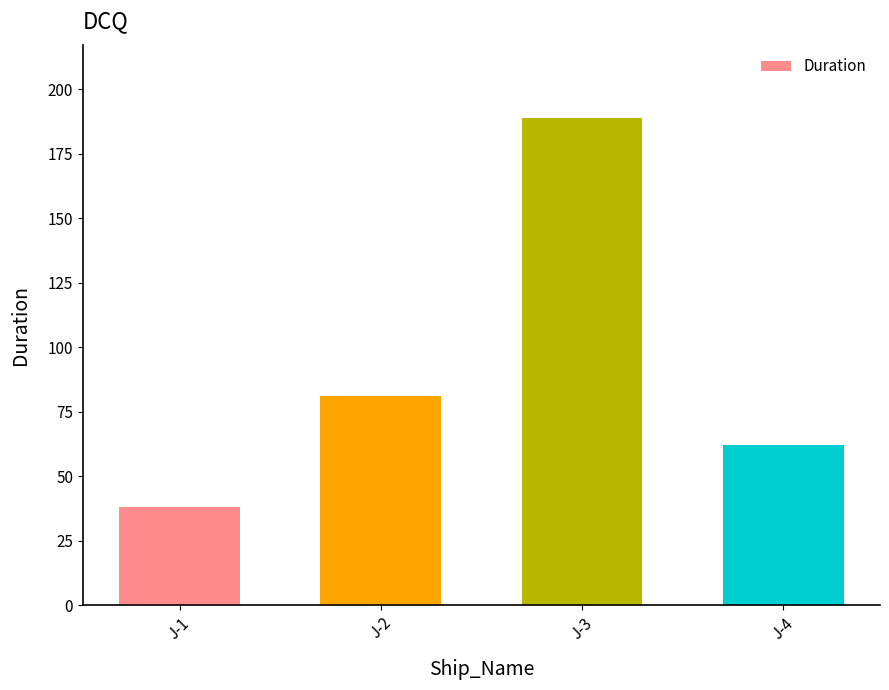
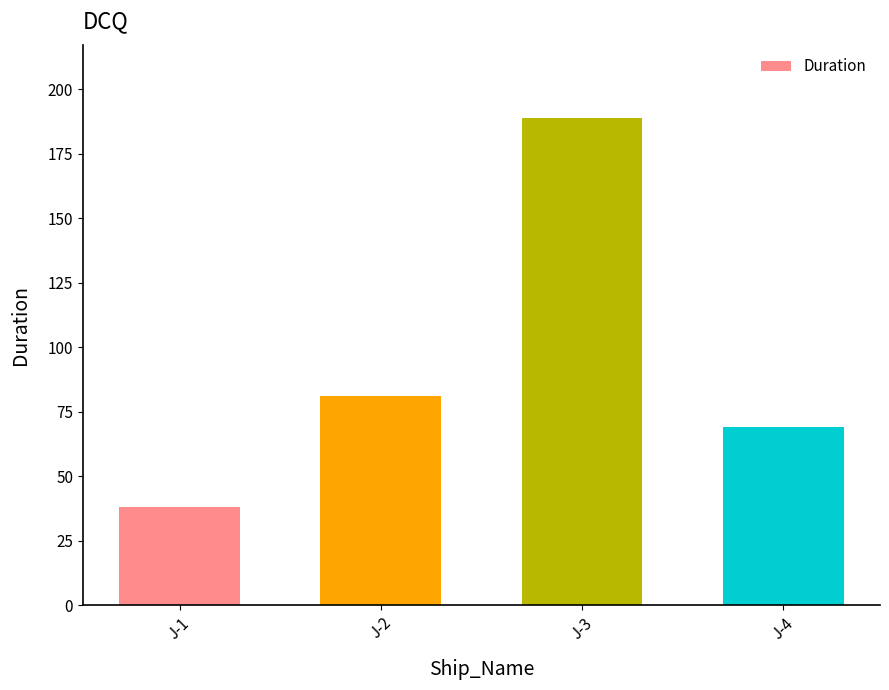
J-4: 62 -> 69
